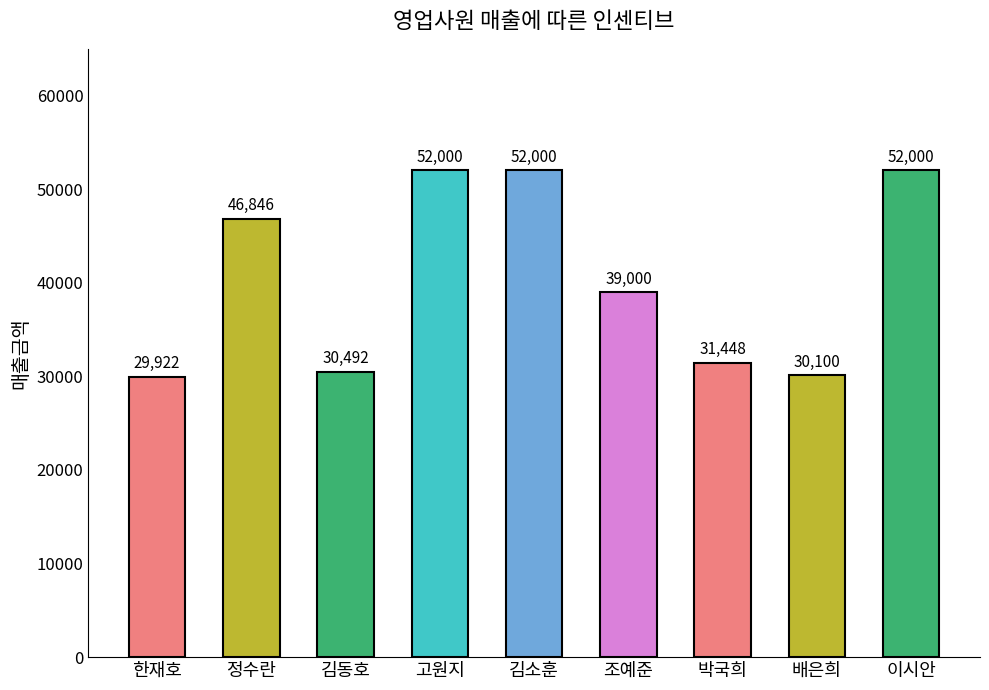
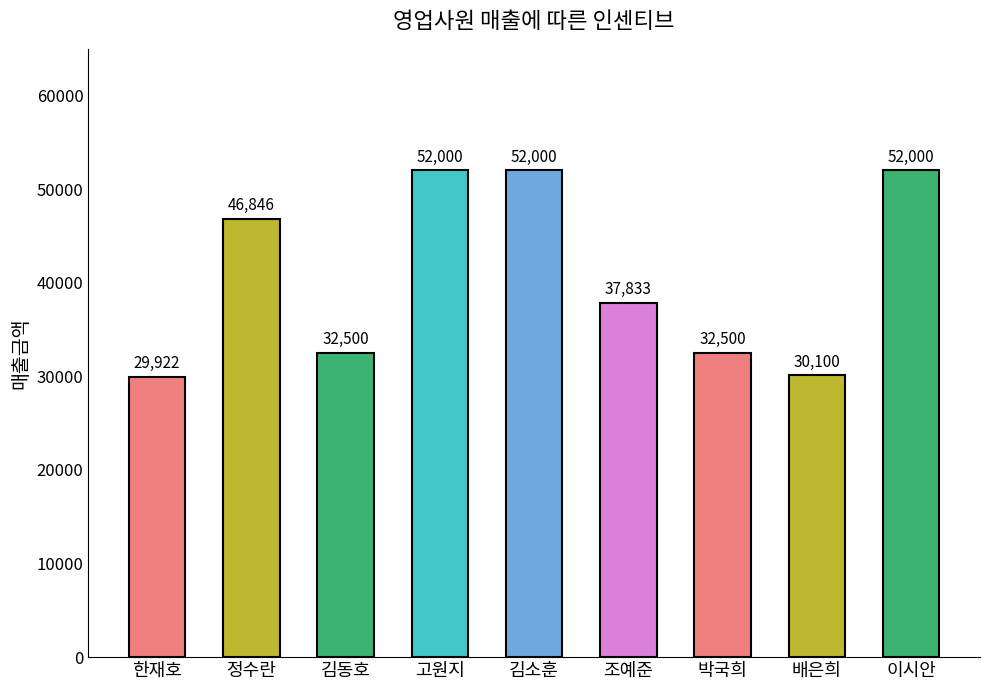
김동호: 30,492 -> 32,500
조예준: 39,000 -> 37,833
박국희: 31,448 -> 32,500
